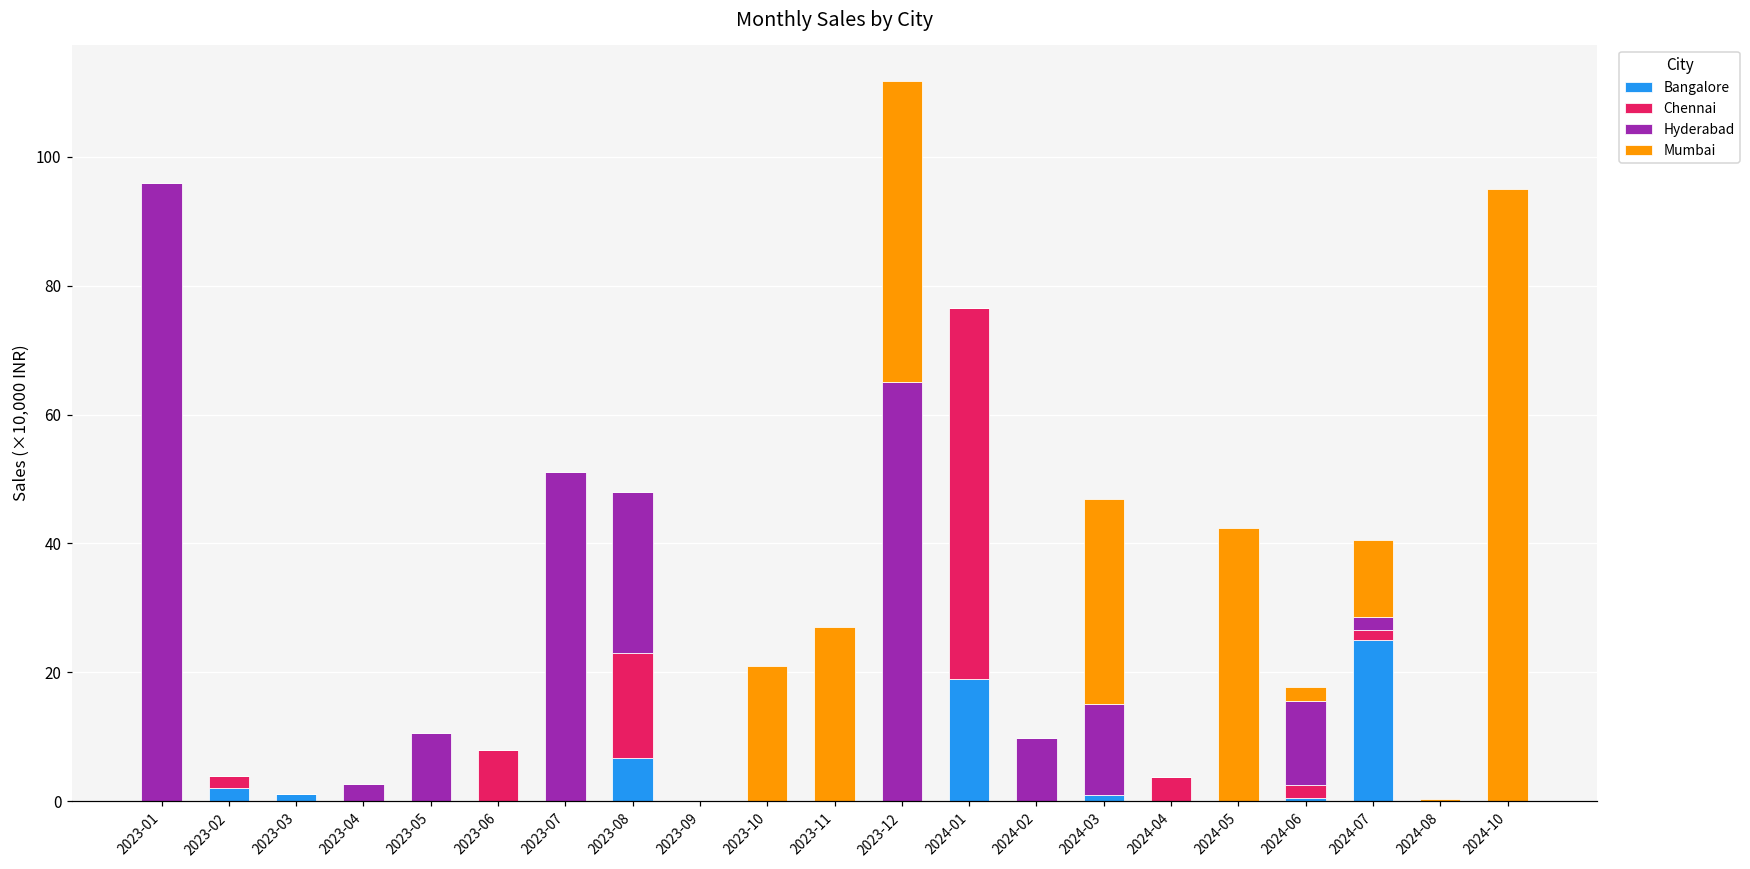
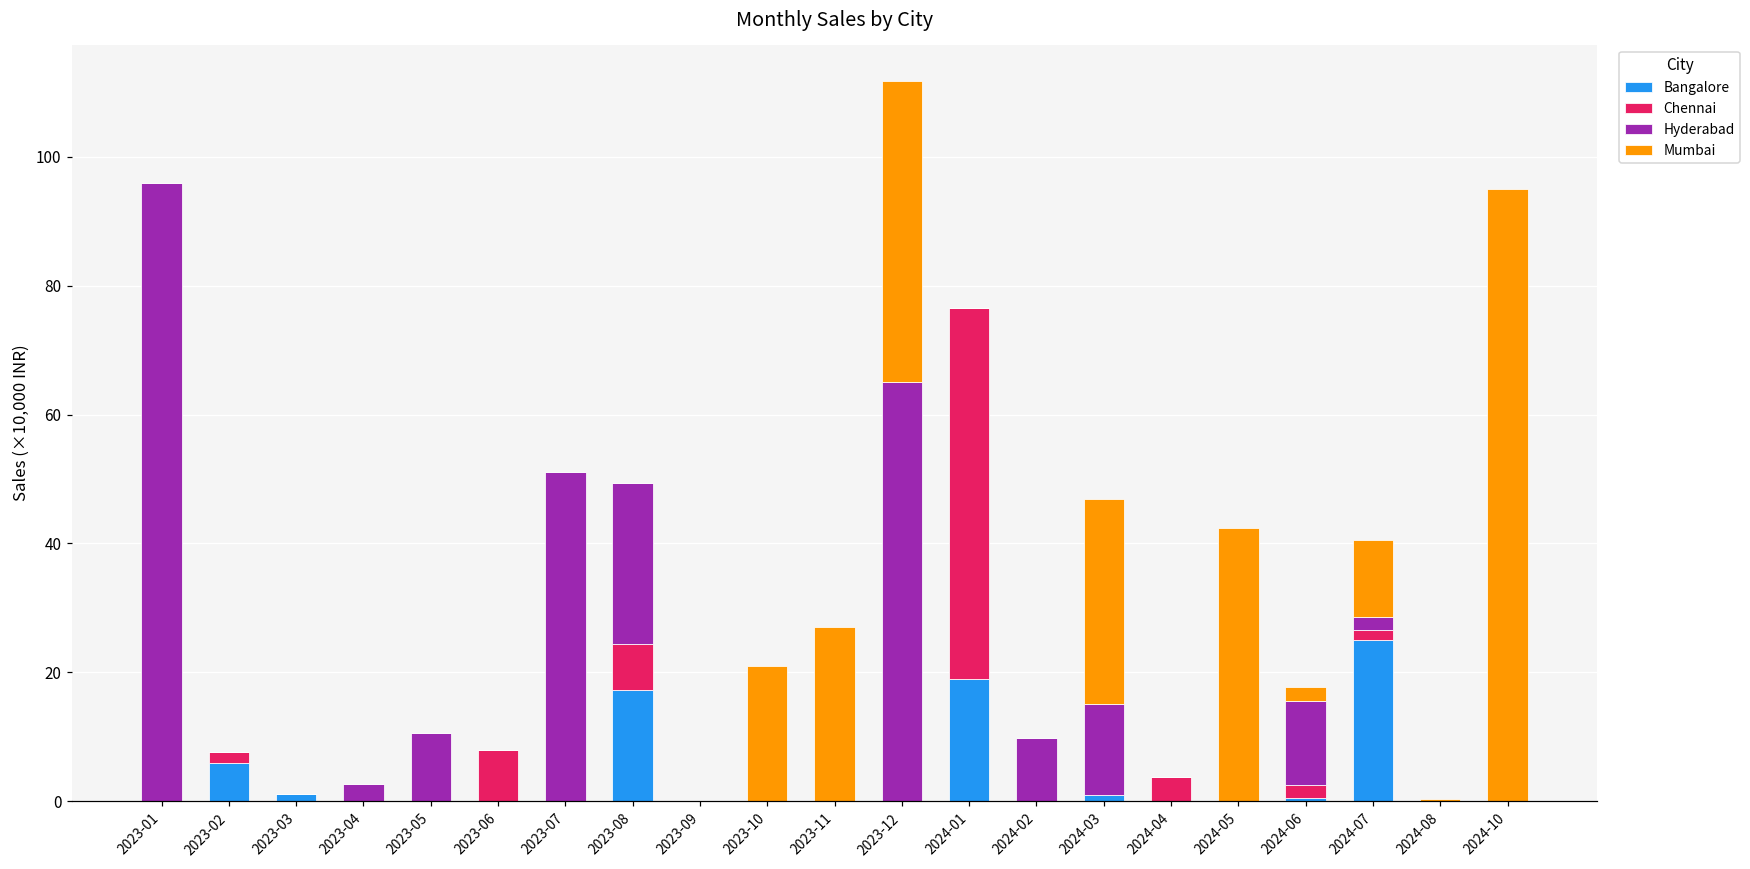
Bangalore, 2023-02: 2 -> 6
Bangalore, 2023-08: 7 -> 17
Chennai, 2023-08: 16 -> 7
